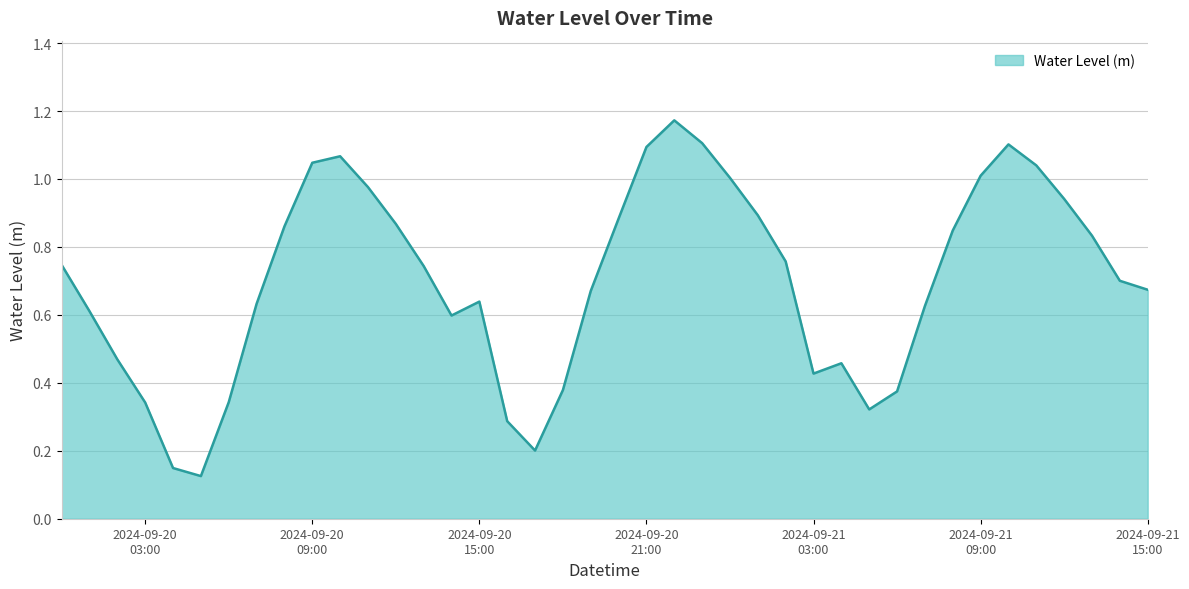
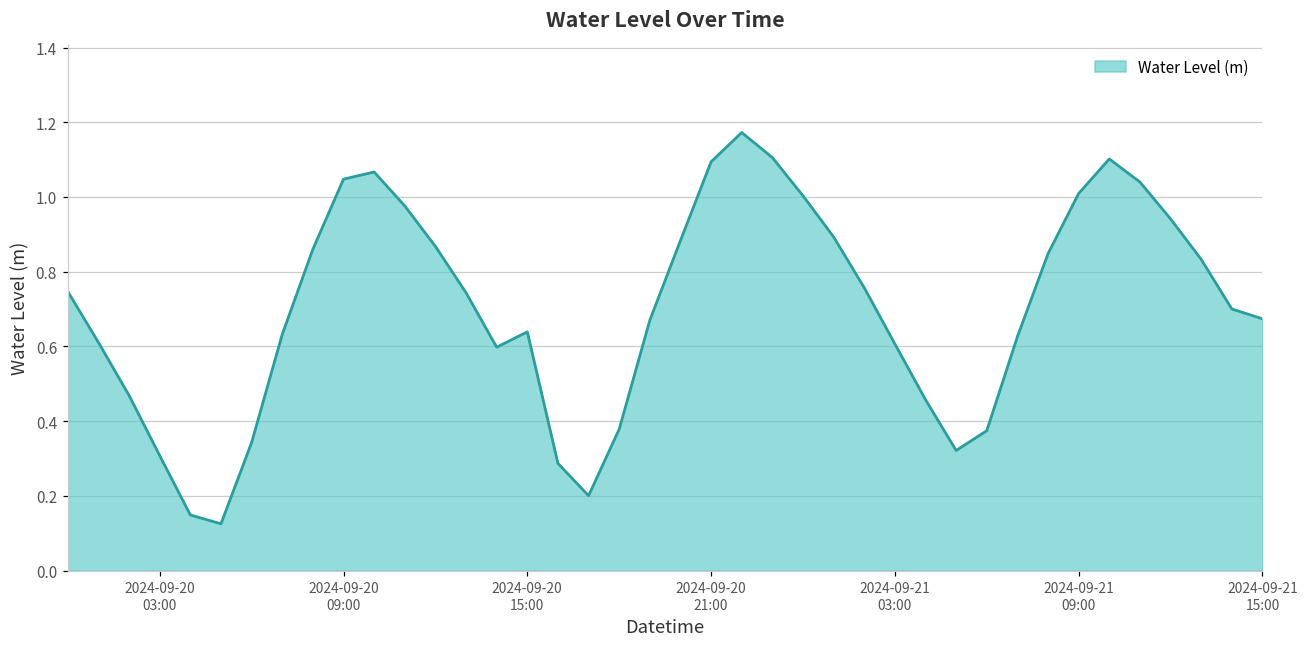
2024-09-20 03:00: 0.34 -> 0.31
2024-09-21 03:00: 0.43 -> 0.61
